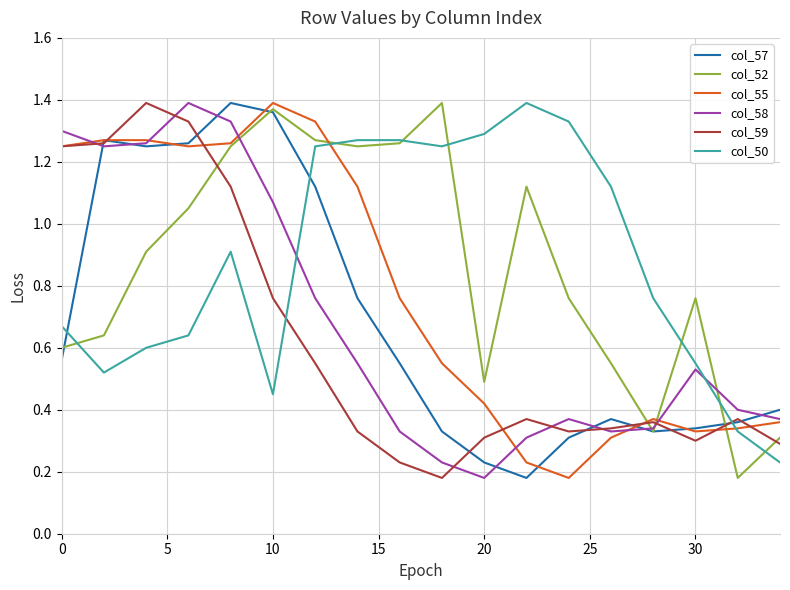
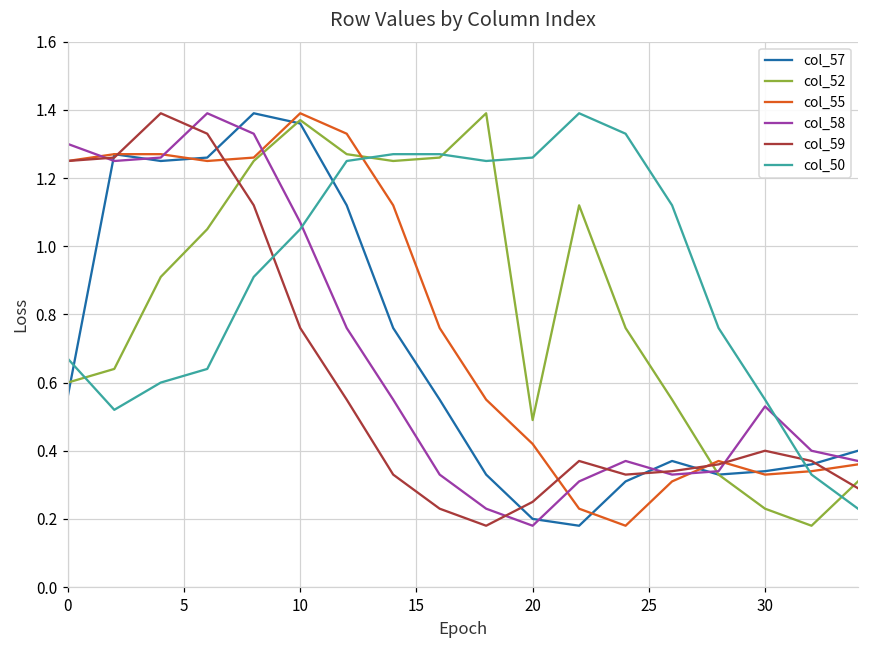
col_50, 10: 0.45 -> 1.05
col_57, 20: 0.23 -> 0.20
col_59, 20: 0.31 -> 0.25
col_50, 20: 1.29 -> 1.26
col_52, 30: 0.76 -> 0.23
col_59, 30: 0.3 -> 0.4
